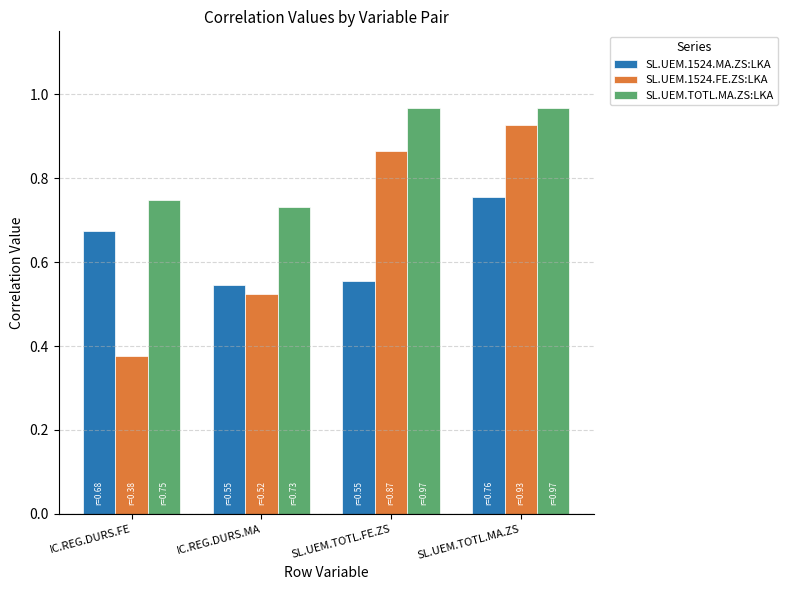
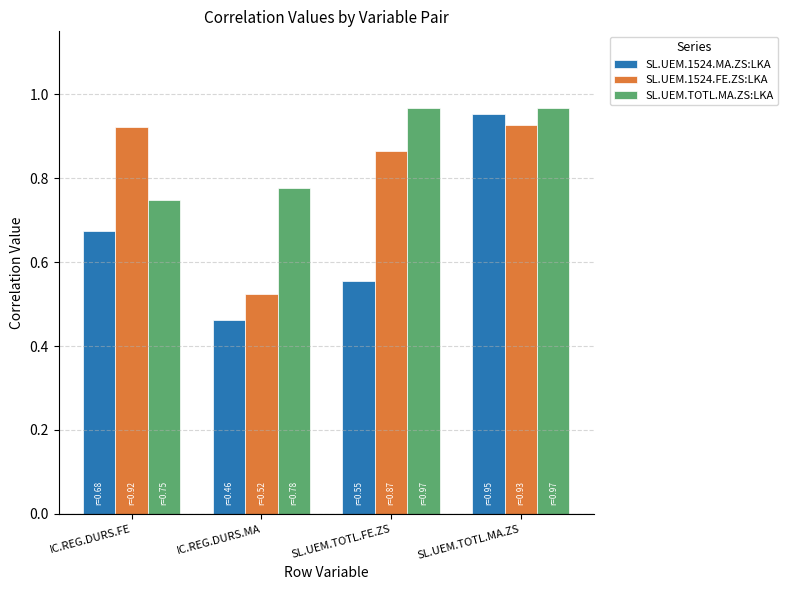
SL.UEM.1524.FE.ZS:LKA, IC.REG.DURS.FE: 0.38 -> 0.92
SL.UEM.1524.MA.ZS:LKA, IC.REG.DURS.MA: 0.55 -> 0.46
SL.UEM.TOTL.MA.ZS:LKA, IC.REG.DURS.MA: 0.73 -> 0.78
SL.UEM.1524.MA.ZS:LKA, SL.UEM.TOTL.MA.ZS: 0.76 -> 0.95
